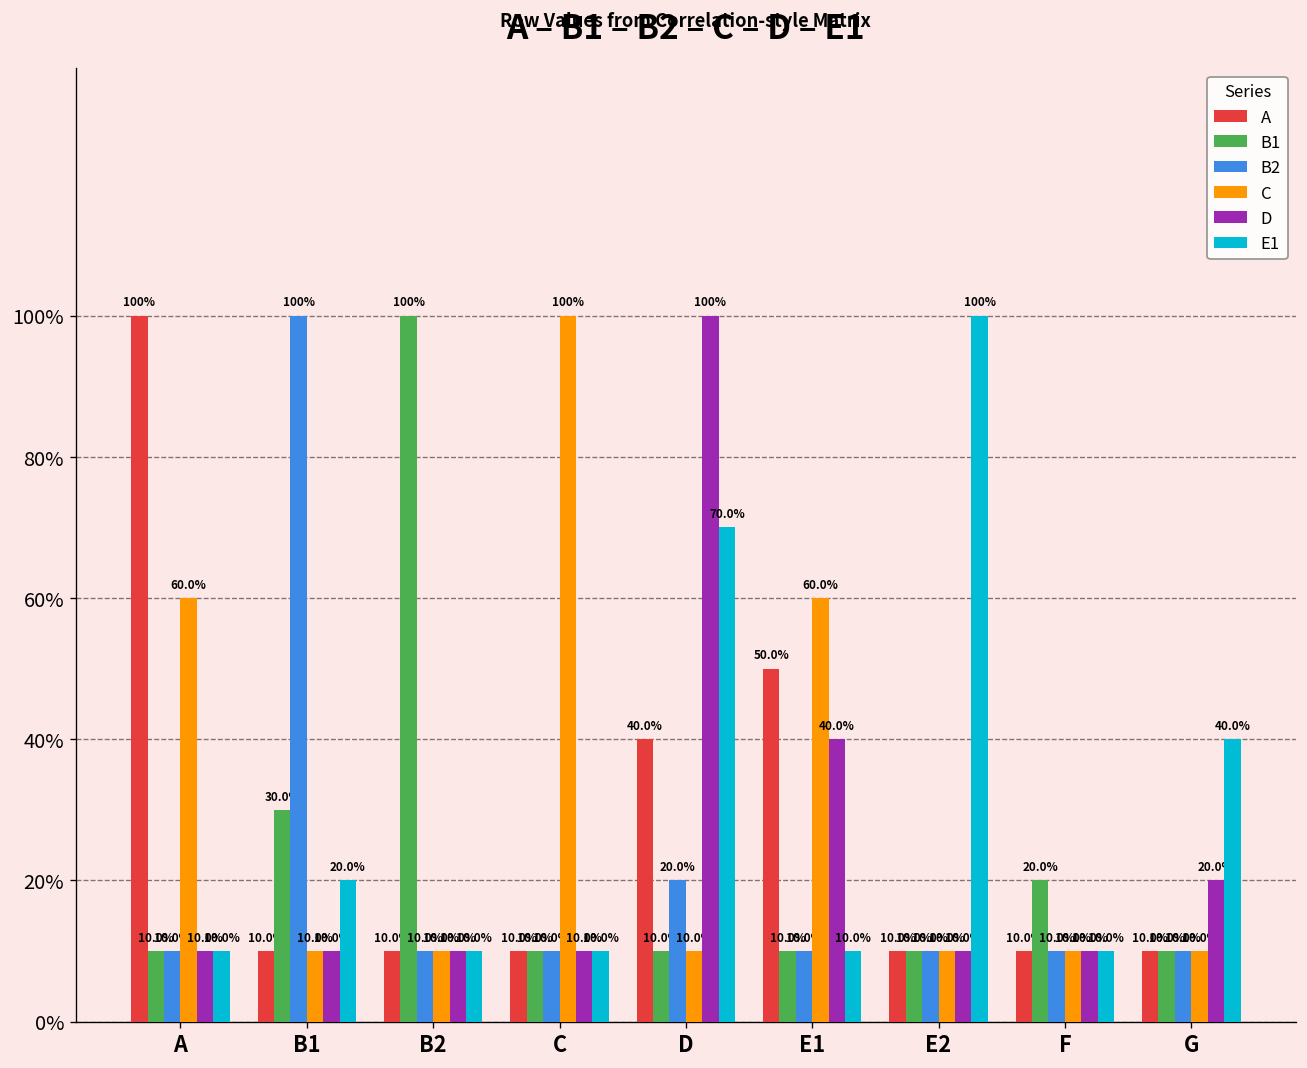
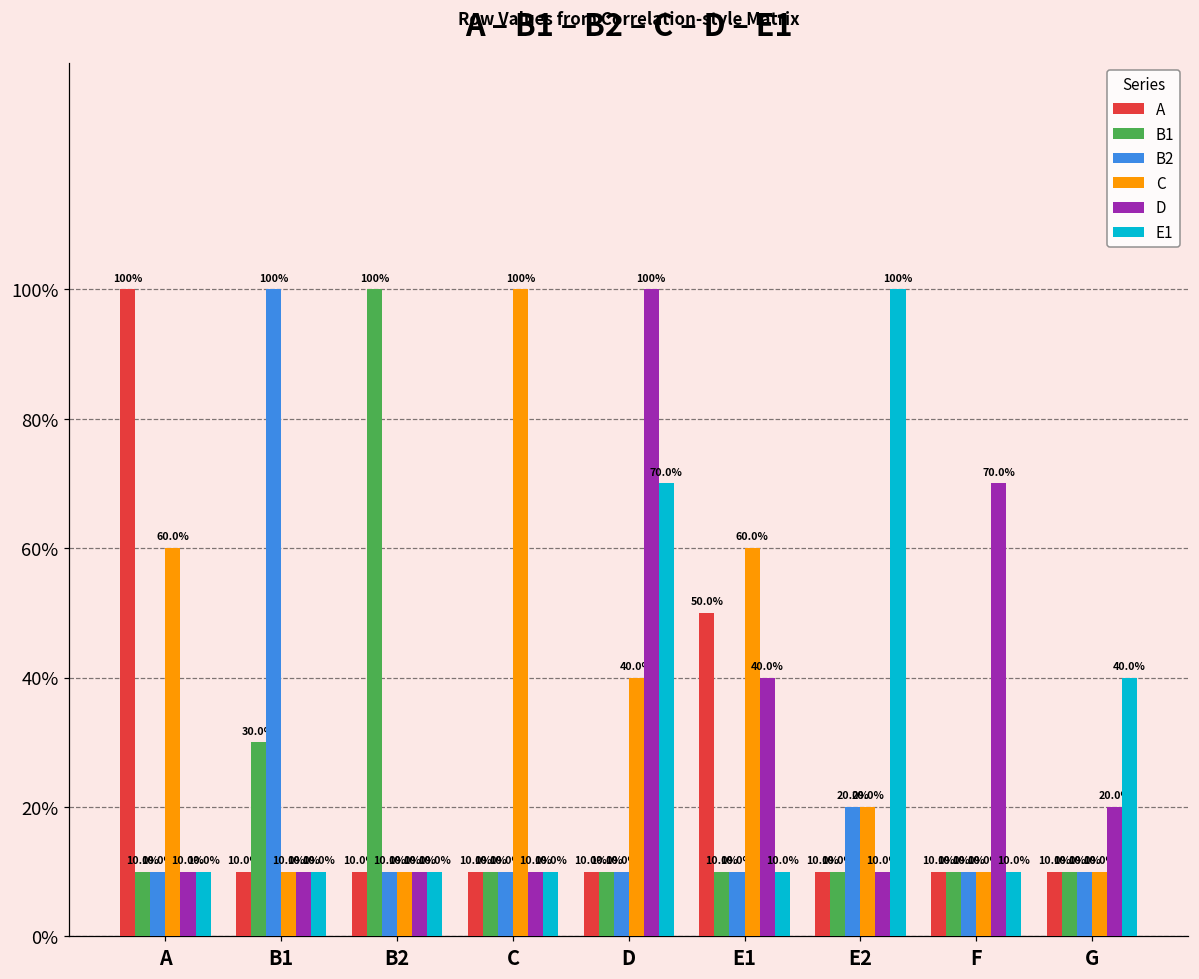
E1, B1: 20.0% -> 10.0%
A, D: 40.0% -> 10.0%
B2, D: 20.0% -> 10.0%
C, D: 10.0% -> 40.0%
B2, E2: 10.0% -> 20.0%
C, E2: 10.0% -> 20.0%
B1, F: 20.0% -> 10.0%
D, F: 10.0% -> 70.0%
